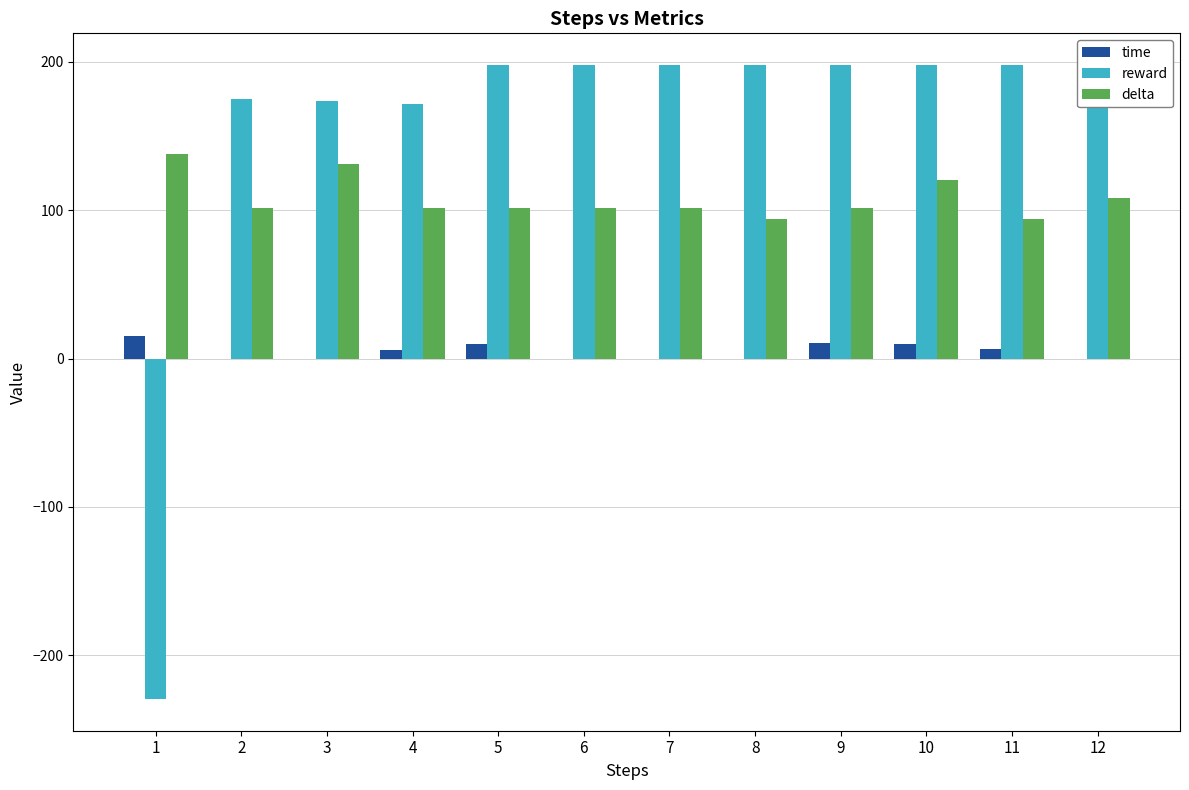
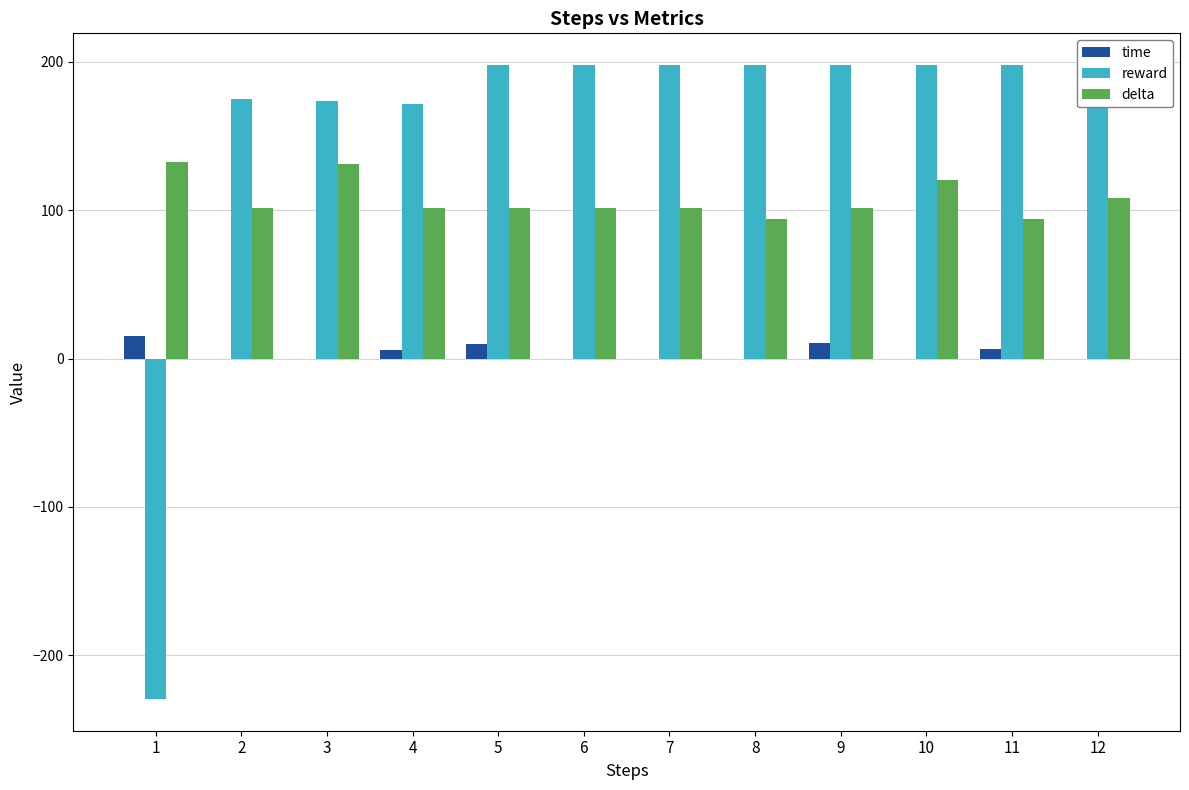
delta, 1: 138 -> 132
time, 10: 10 -> 0
